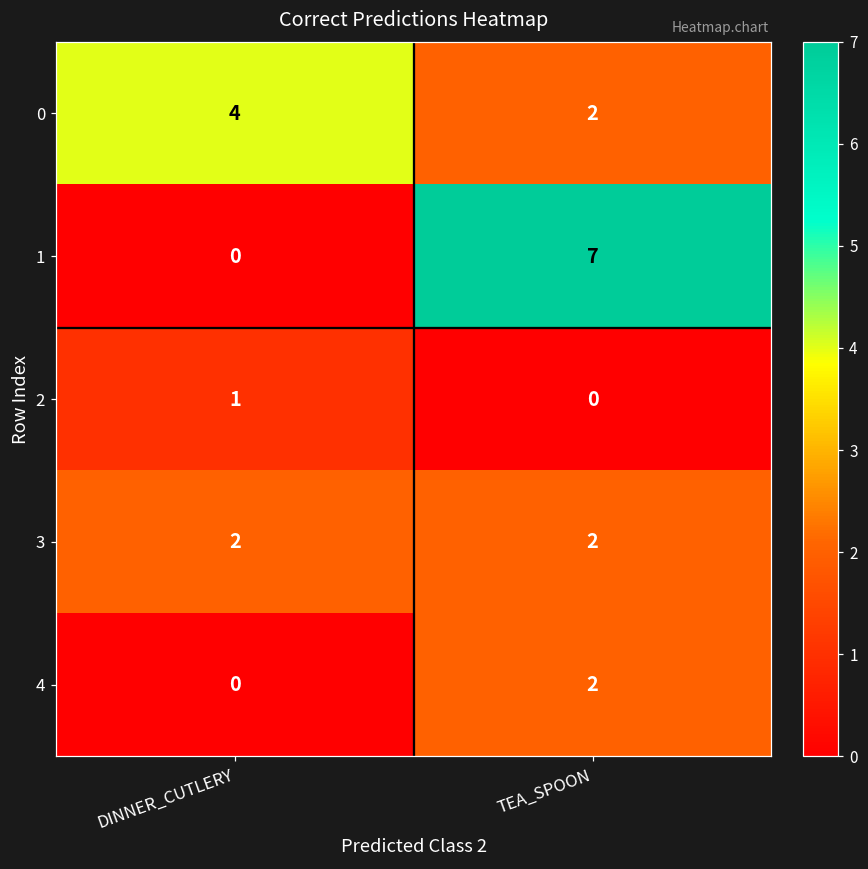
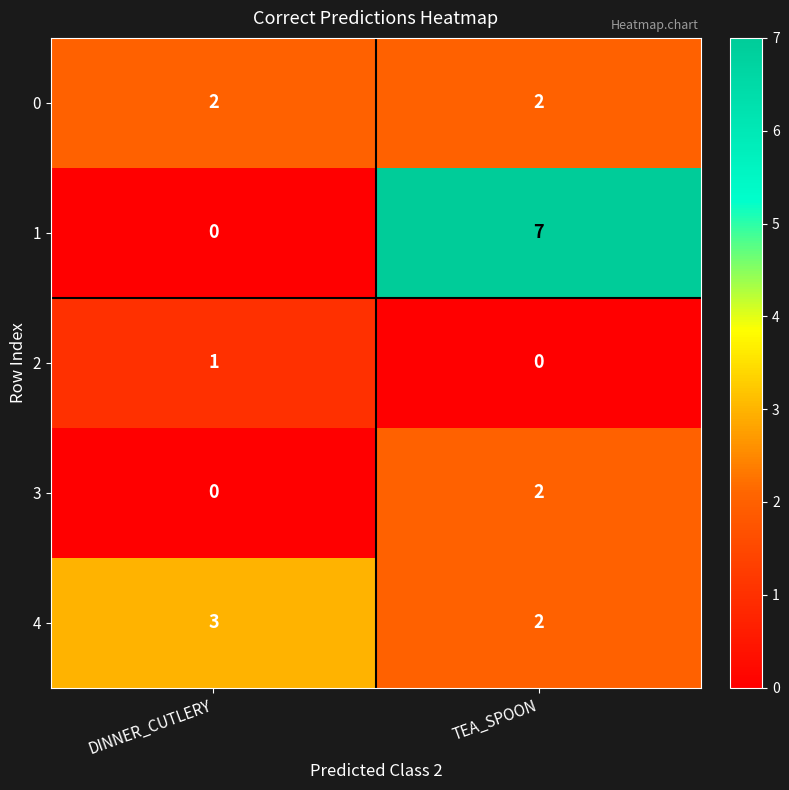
0, DINNER_CUTLERY: 4 -> 2
3, DINNER_CUTLERY: 2 -> 0
4, DINNER_CUTLERY: 0 -> 3
